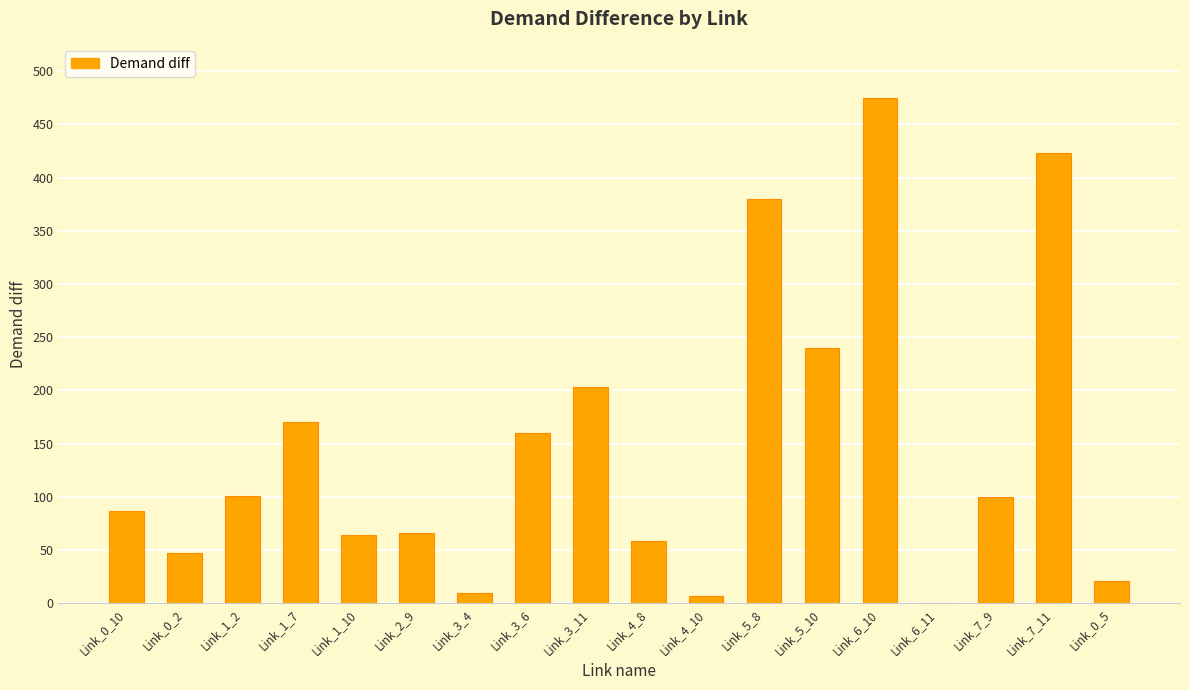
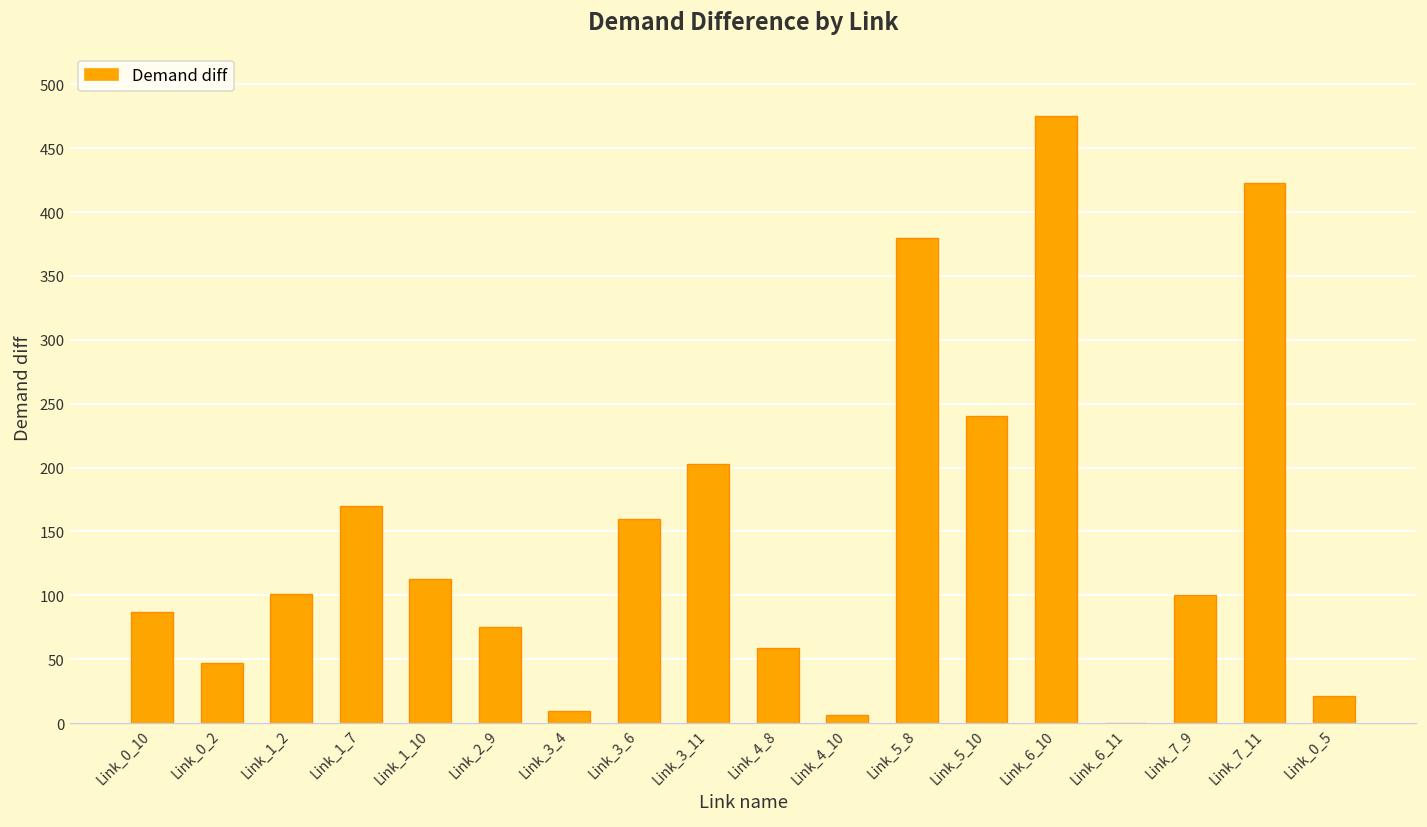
Link_1_10: 64 -> 113
Link_2_9: 66 -> 75
